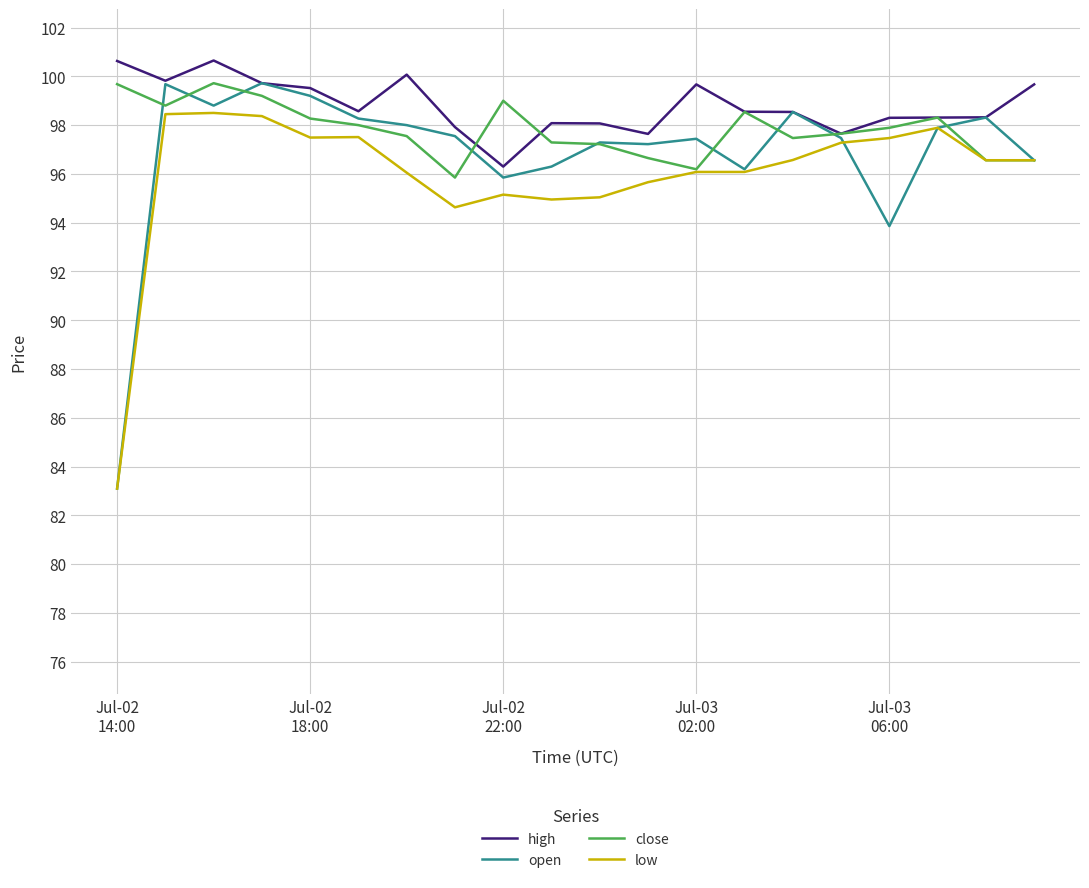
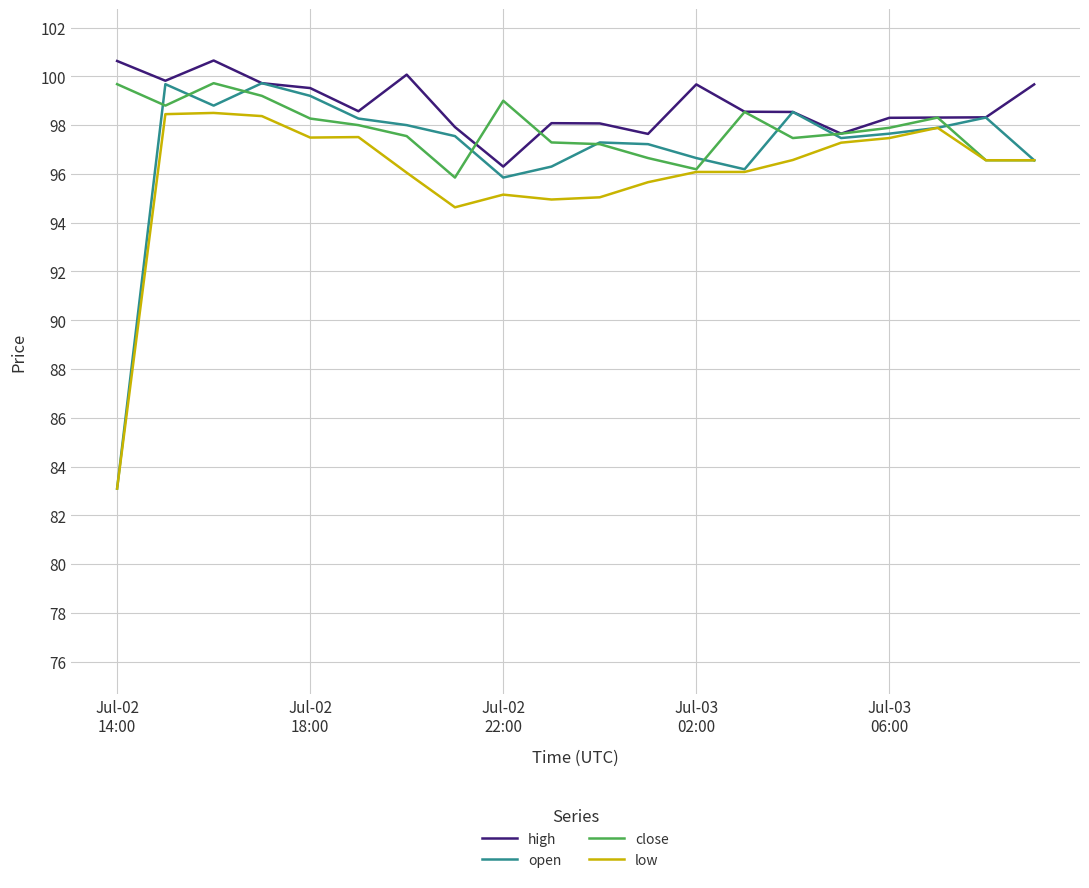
open, Jul-03 02:00: 97.4 -> 96.7
open, Jul-03 06:00: 93.9 -> 97.7
